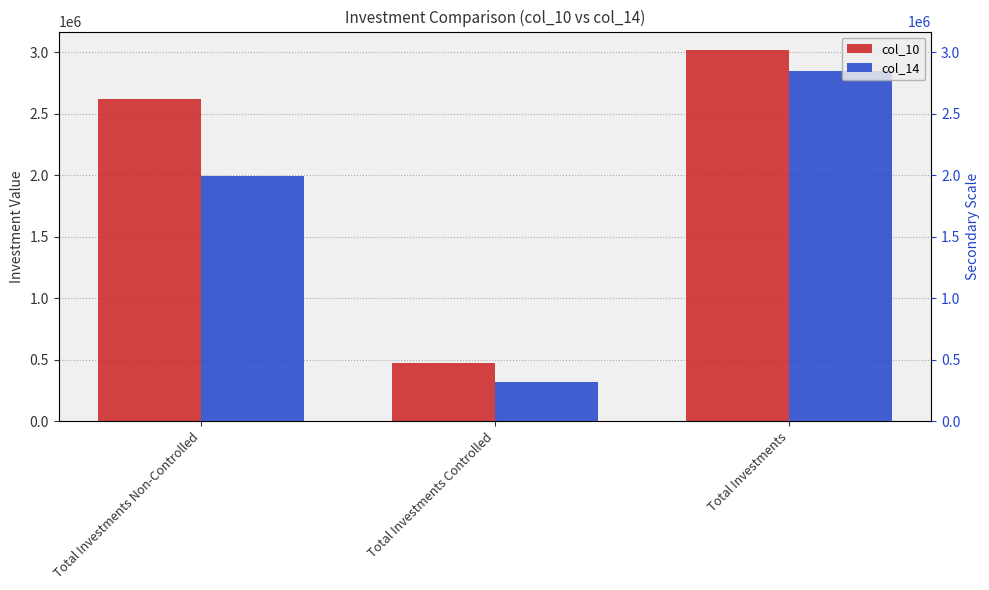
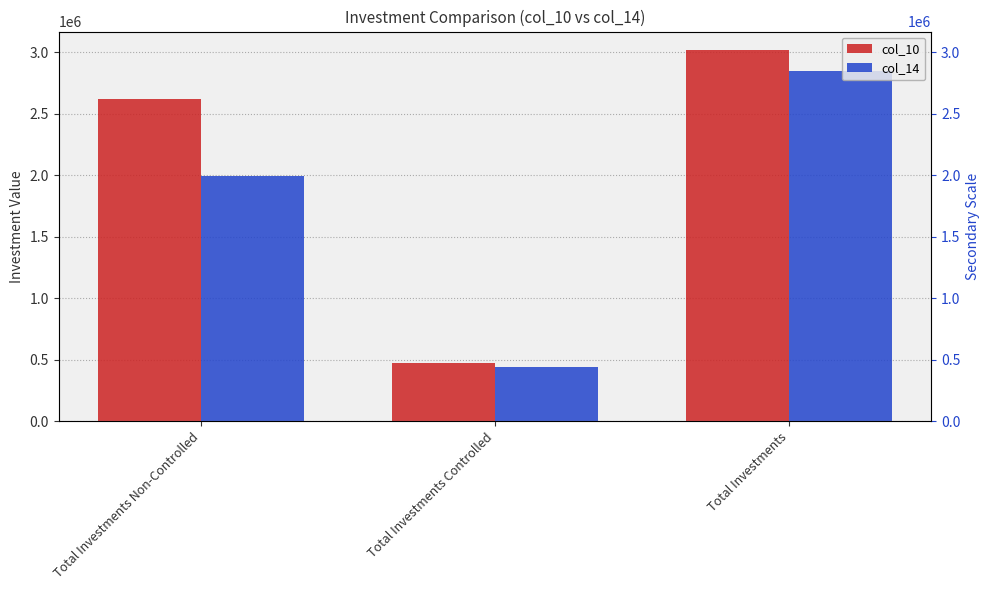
col_14, Total Investments Controlled: 310000 -> 440000
